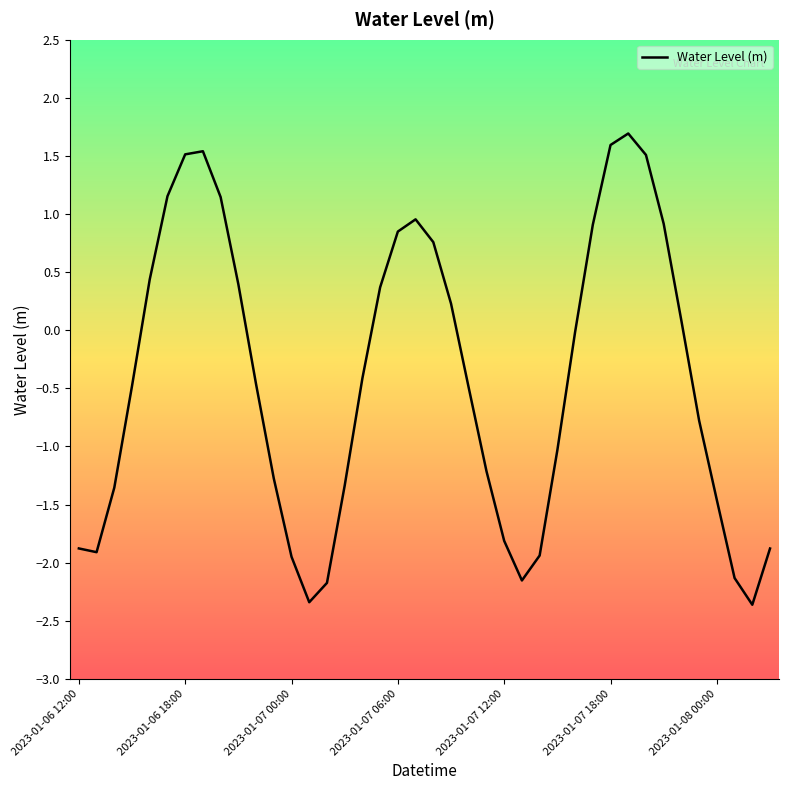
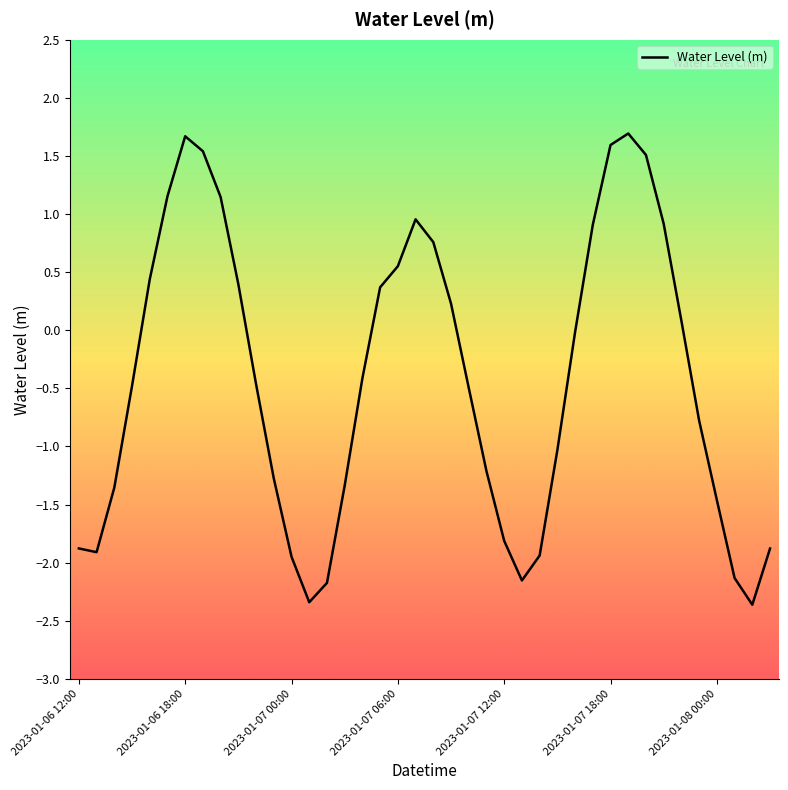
2023-01-06 18:00: 1.51 -> 1.67
2023-01-07 06:00: 0.85 -> 0.55
